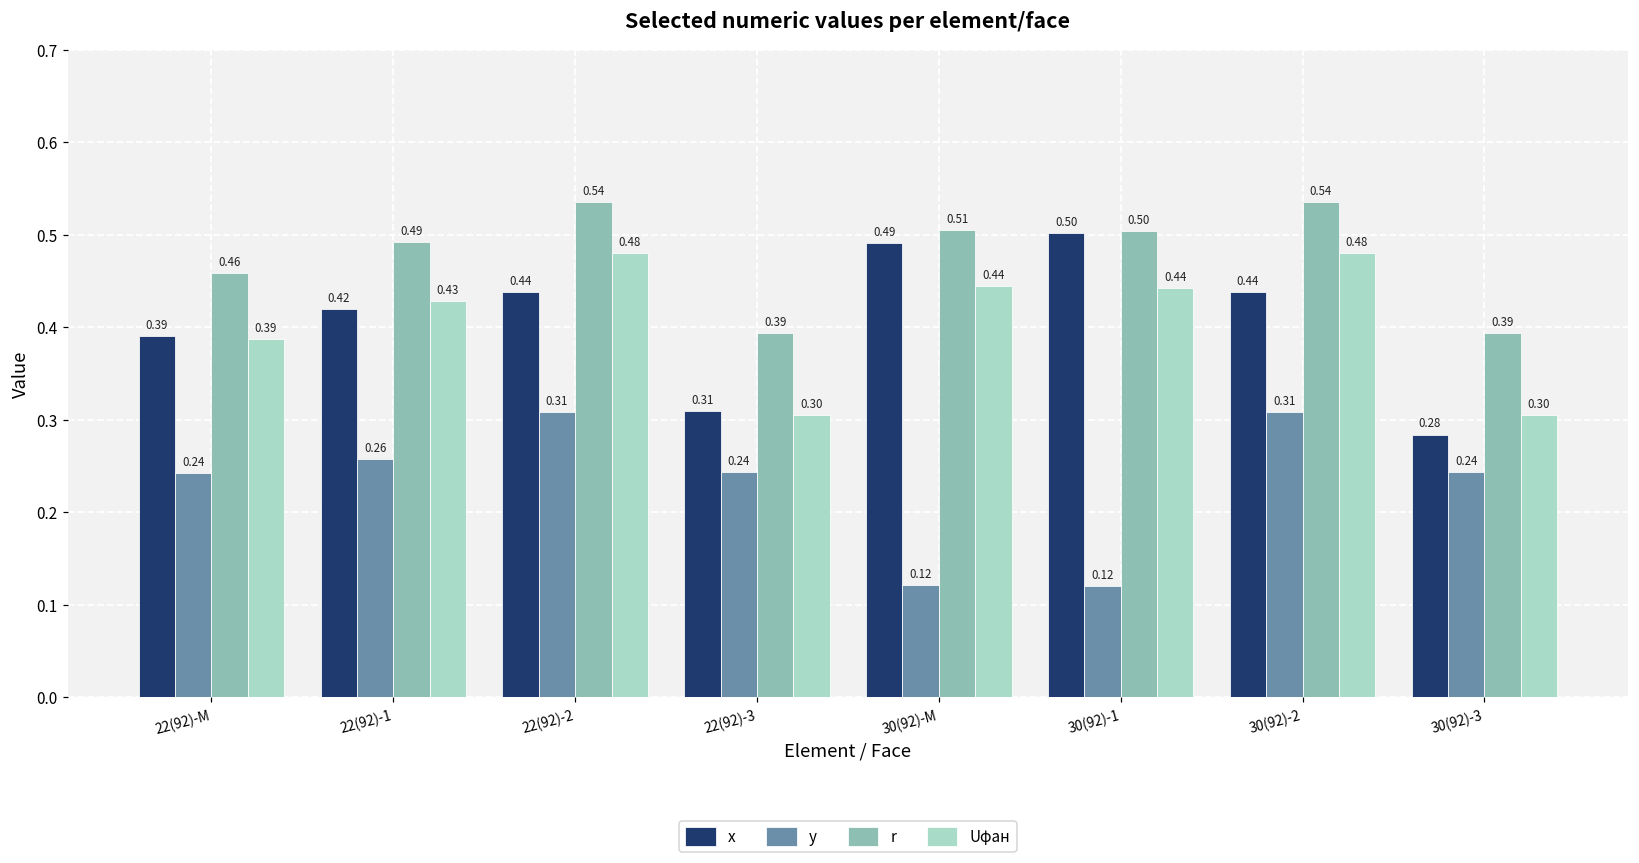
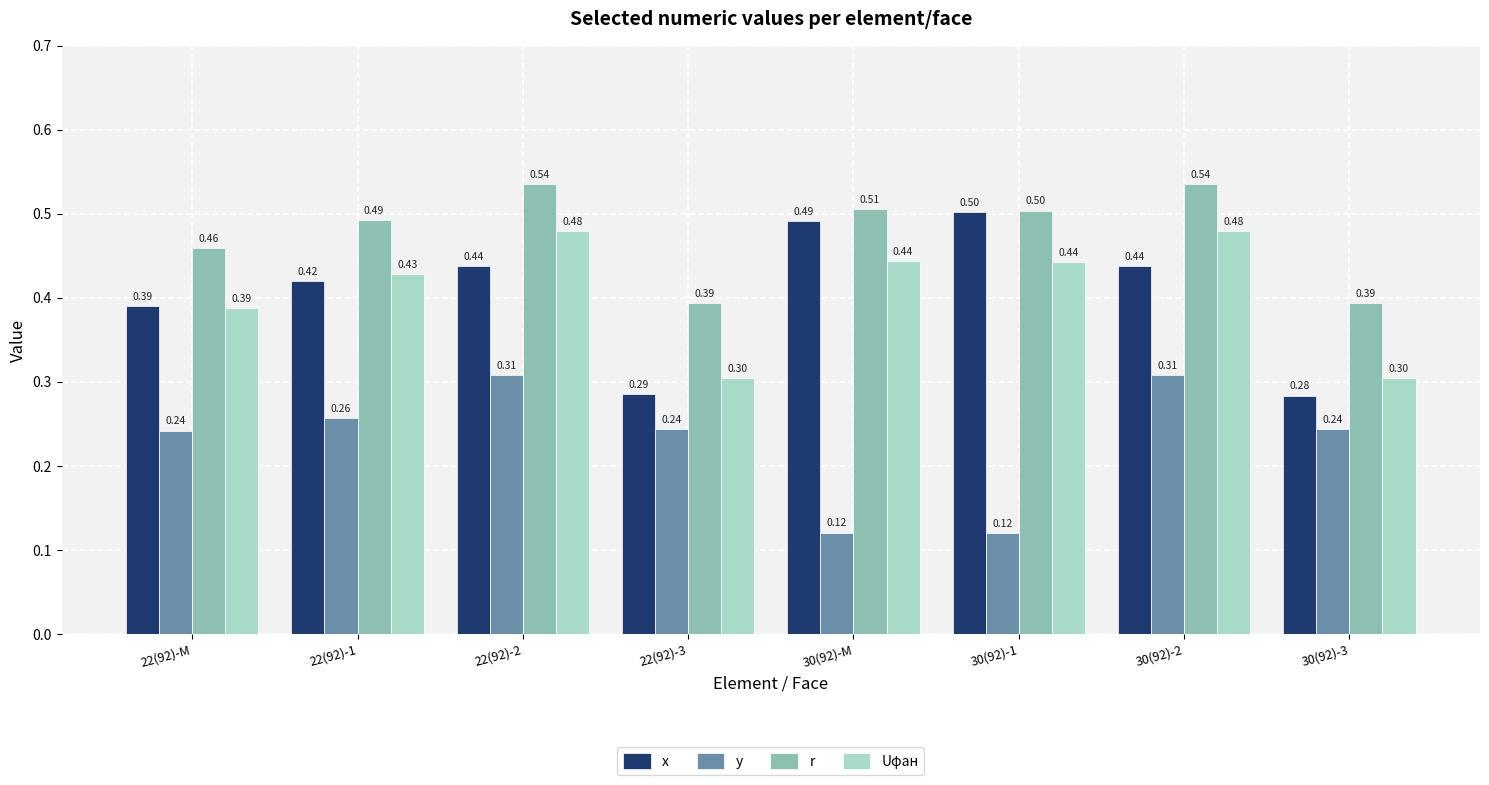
x, 22(92)-3: 0.31 -> 0.29
